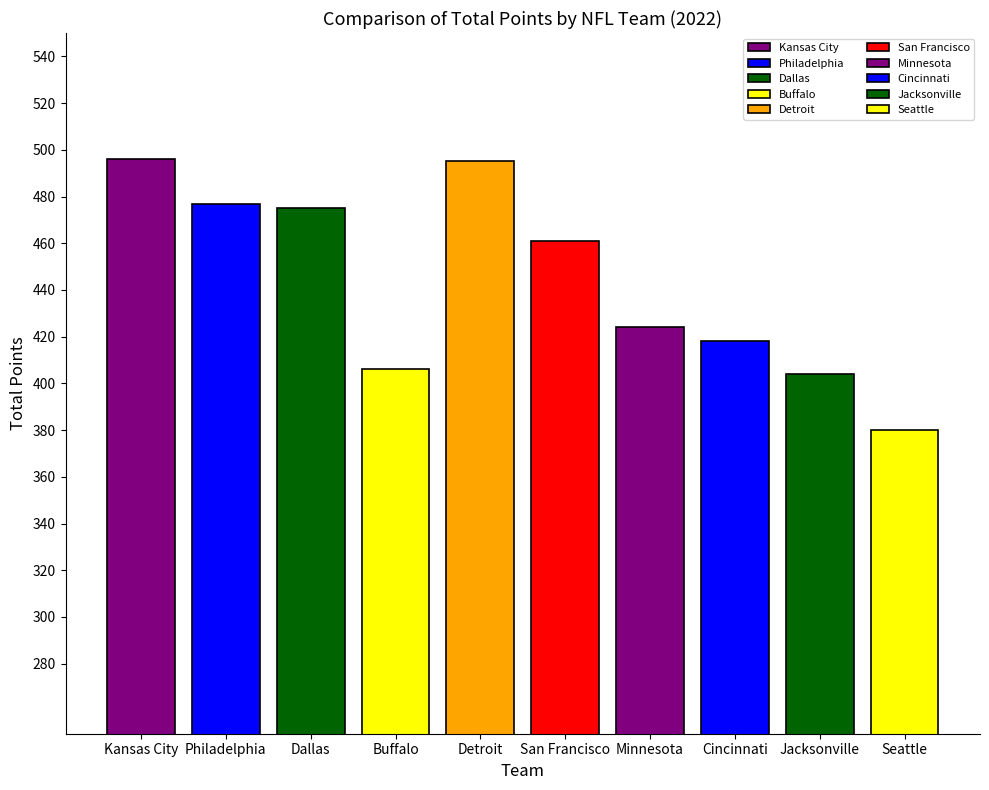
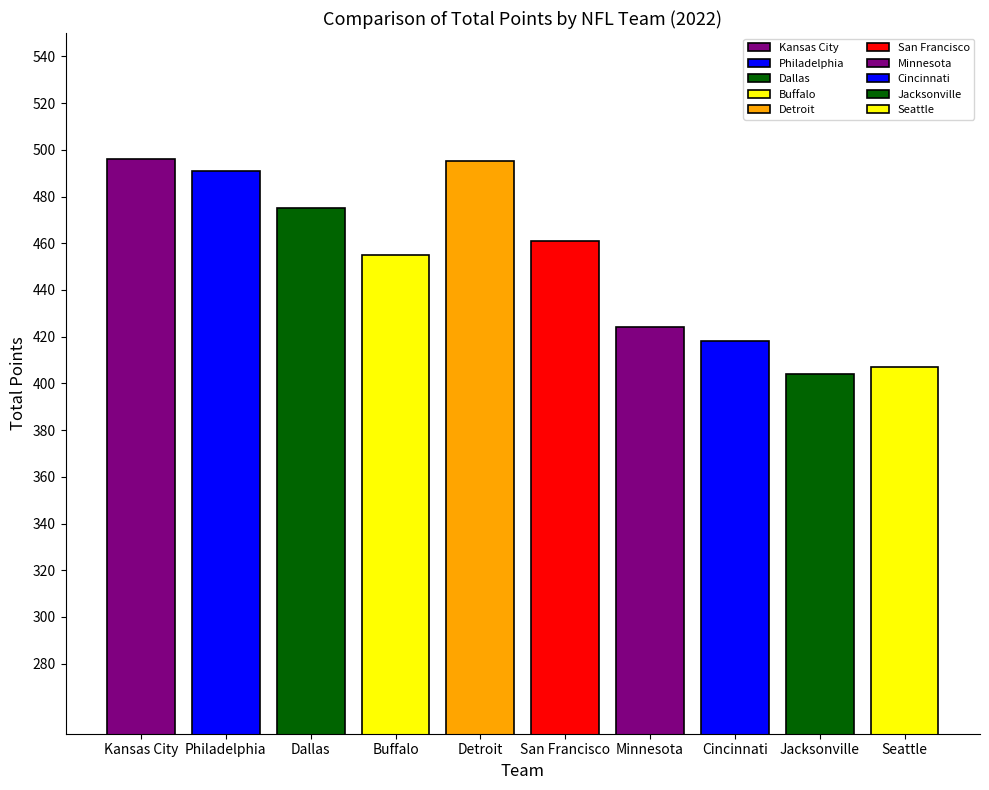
Philadelphia: 477 -> 491
Buffalo: 406 -> 455
Seattle: 380 -> 407
